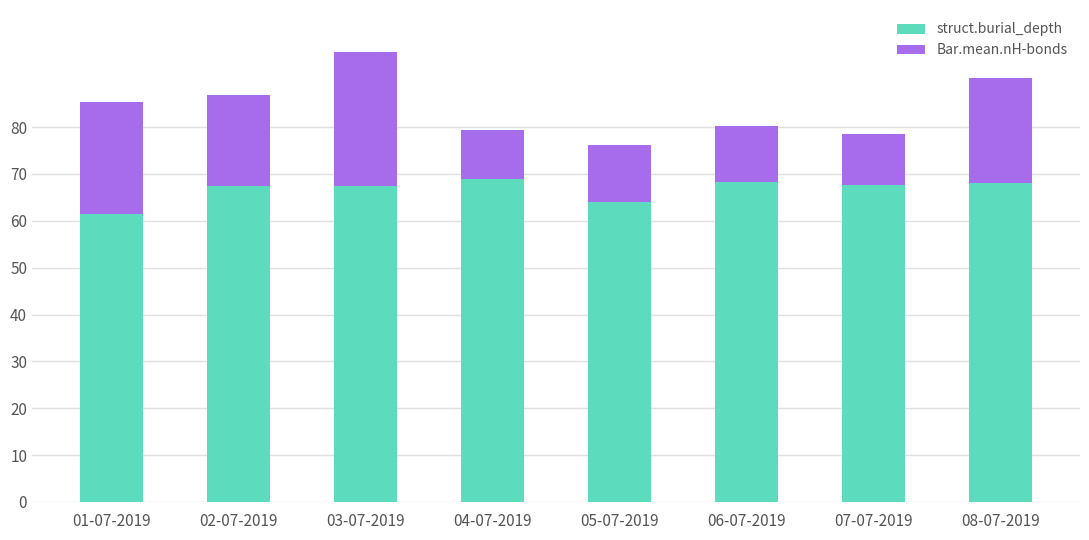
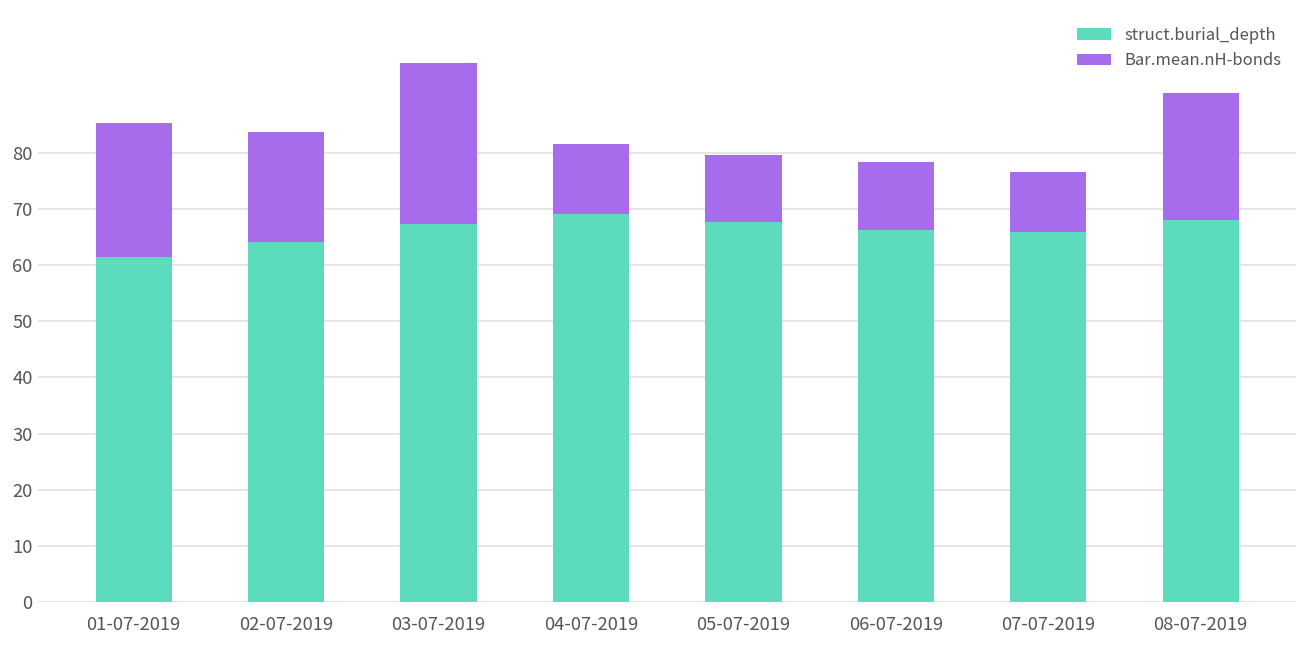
struct.burial_depth, 02-07-2019: 67 -> 64
Bar.mean.nH-bonds, 04-07-2019: 10 -> 13
struct.burial_depth, 05-07-2019: 64 -> 68
struct.burial_depth, 06-07-2019: 68 -> 66
struct.burial_depth, 07-07-2019: 68 -> 66
